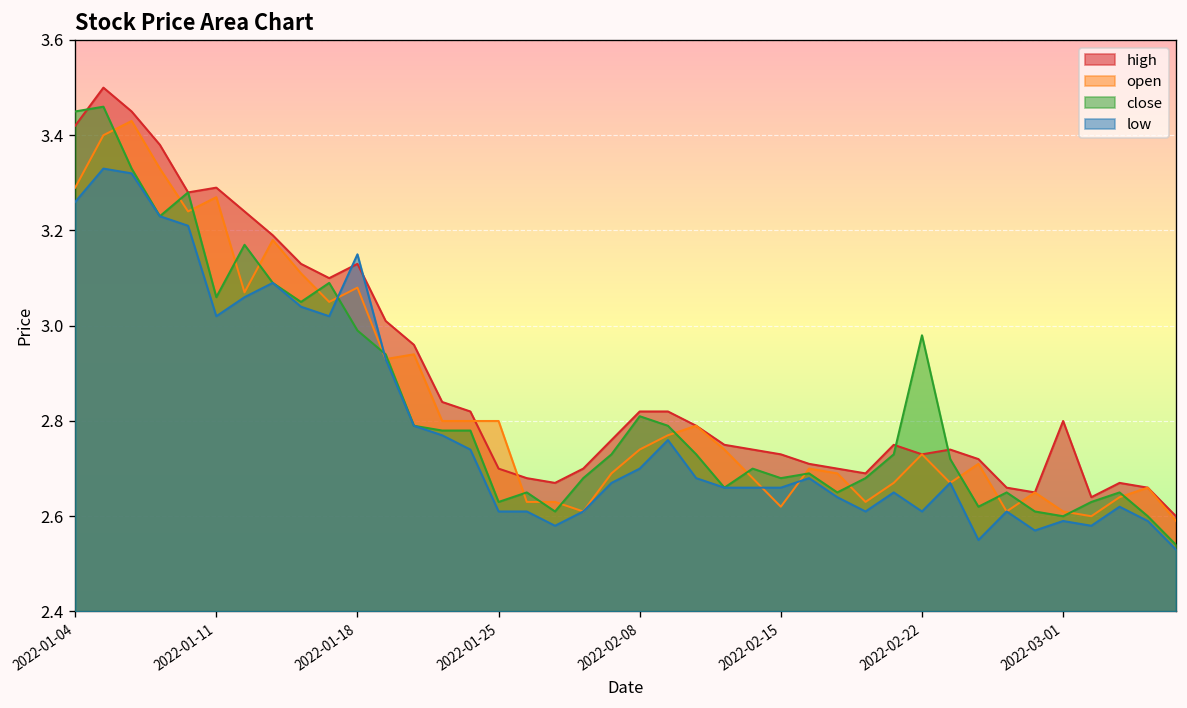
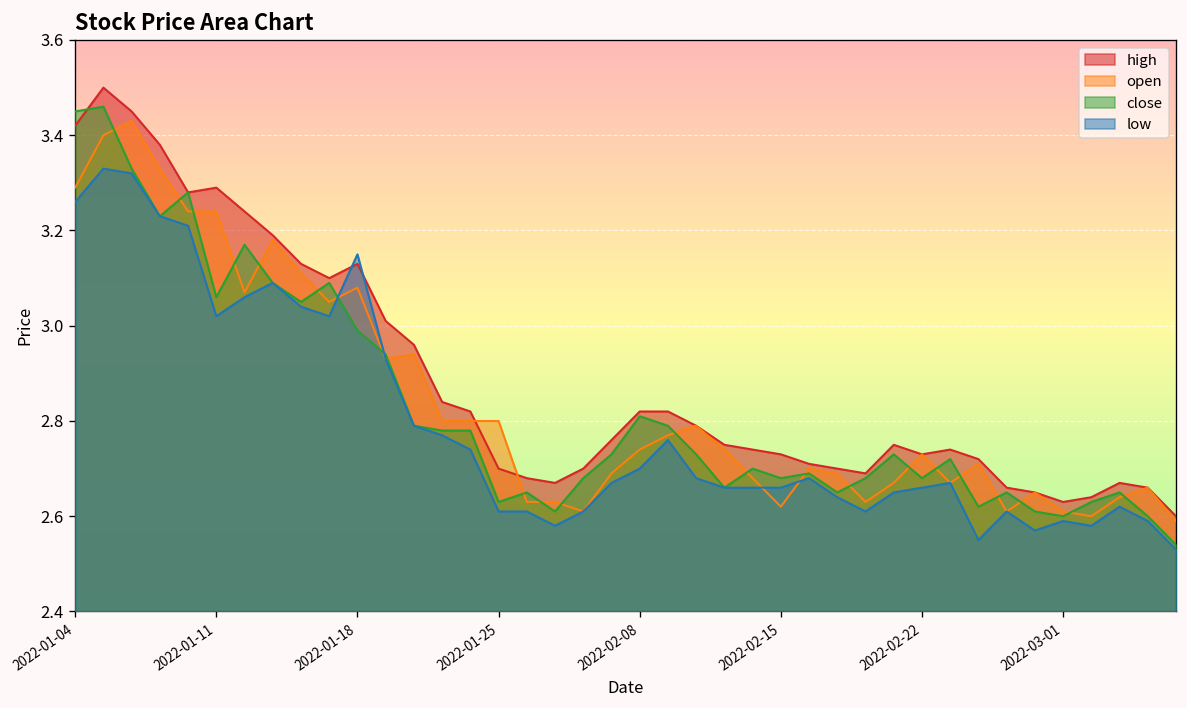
open, 2022-01-11: 3.27 -> 3.24
close, 2022-02-22: 2.98 -> 2.68
low, 2022-02-22: 2.61 -> 2.66
high, 2022-03-01: 2.80 -> 2.63
